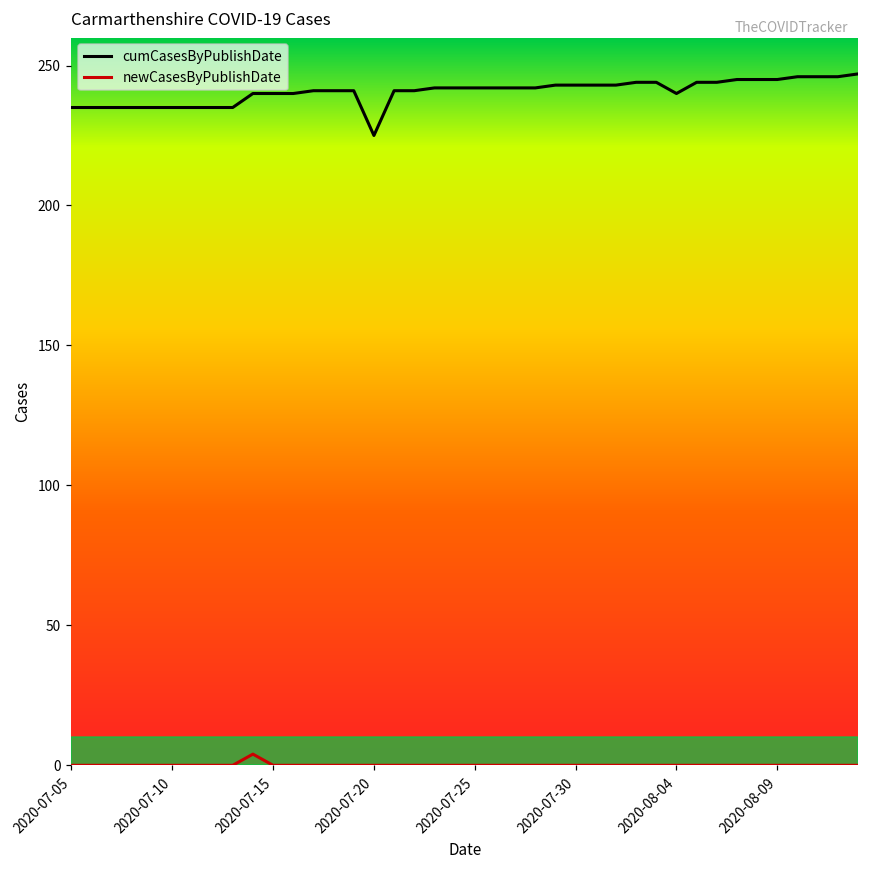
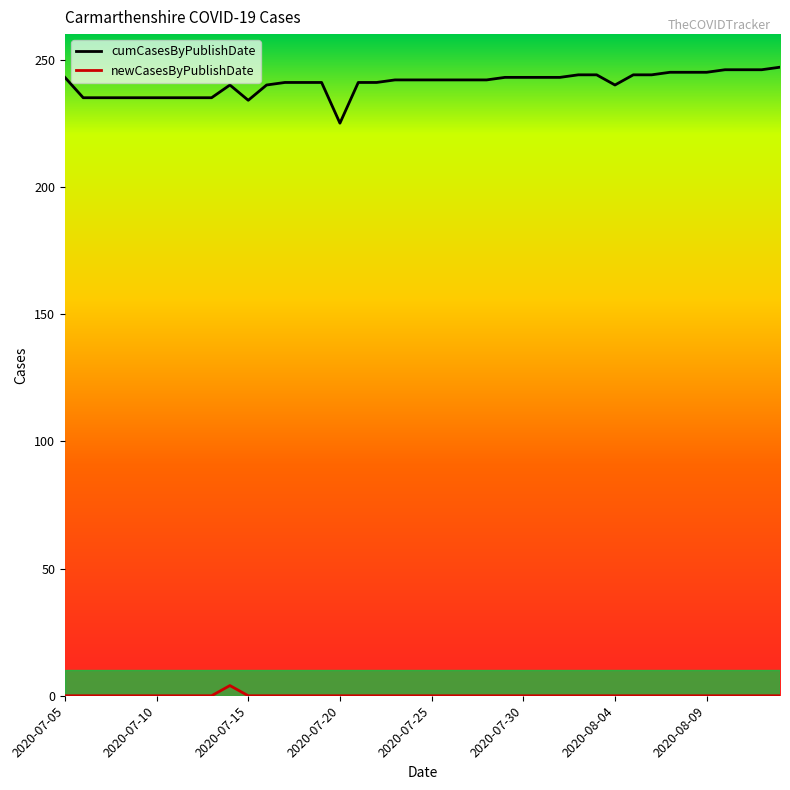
cumCasesByPublishDate, 2020-07-05: 235 -> 243
cumCasesByPublishDate, 2020-07-15: 240 -> 234
